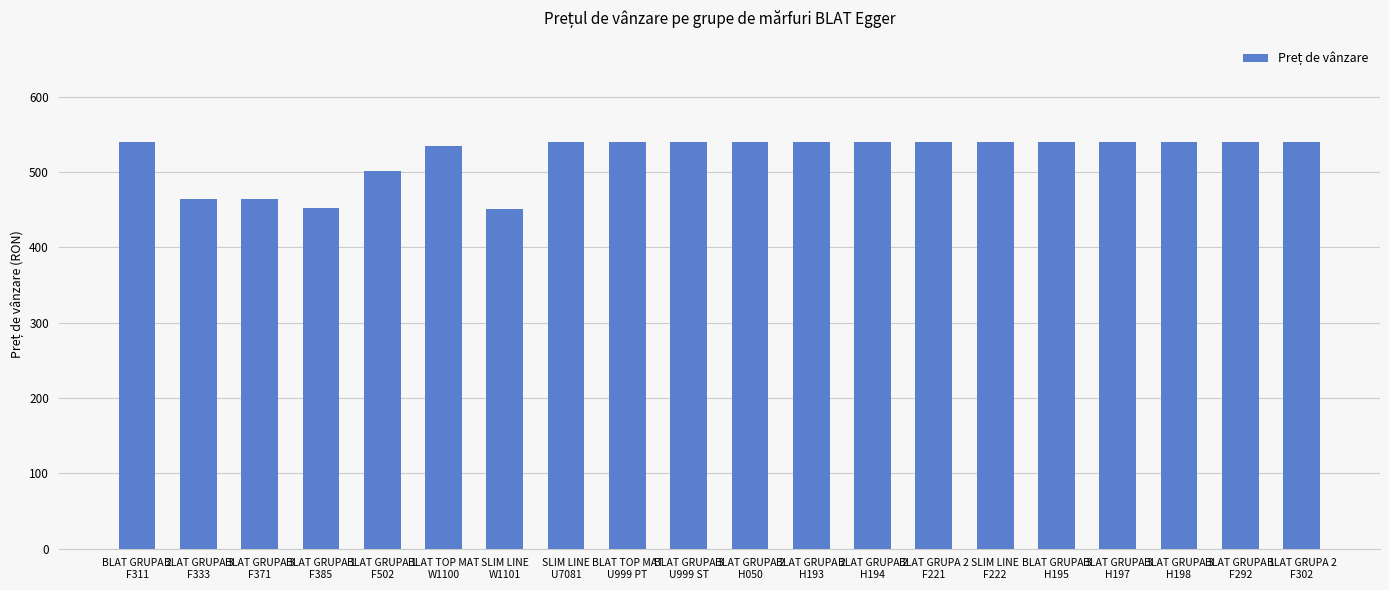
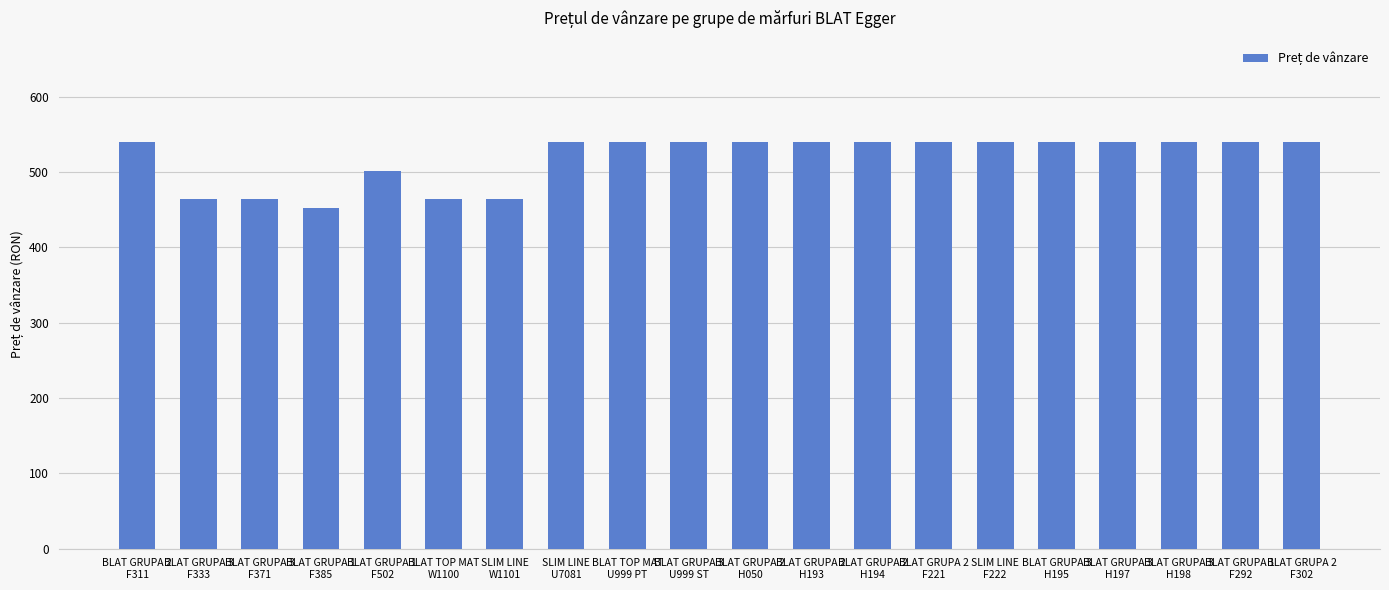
BLAT TOP MAT W1100: 530 -> 460
SLIM LINE W1101: 450 -> 460
